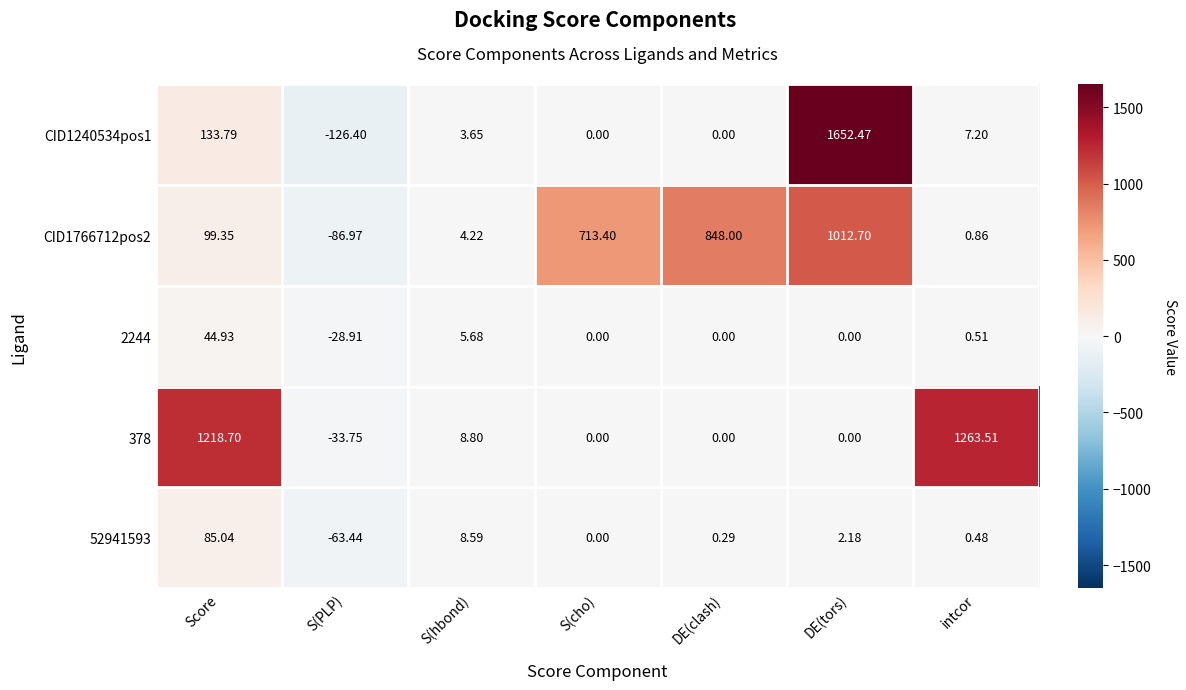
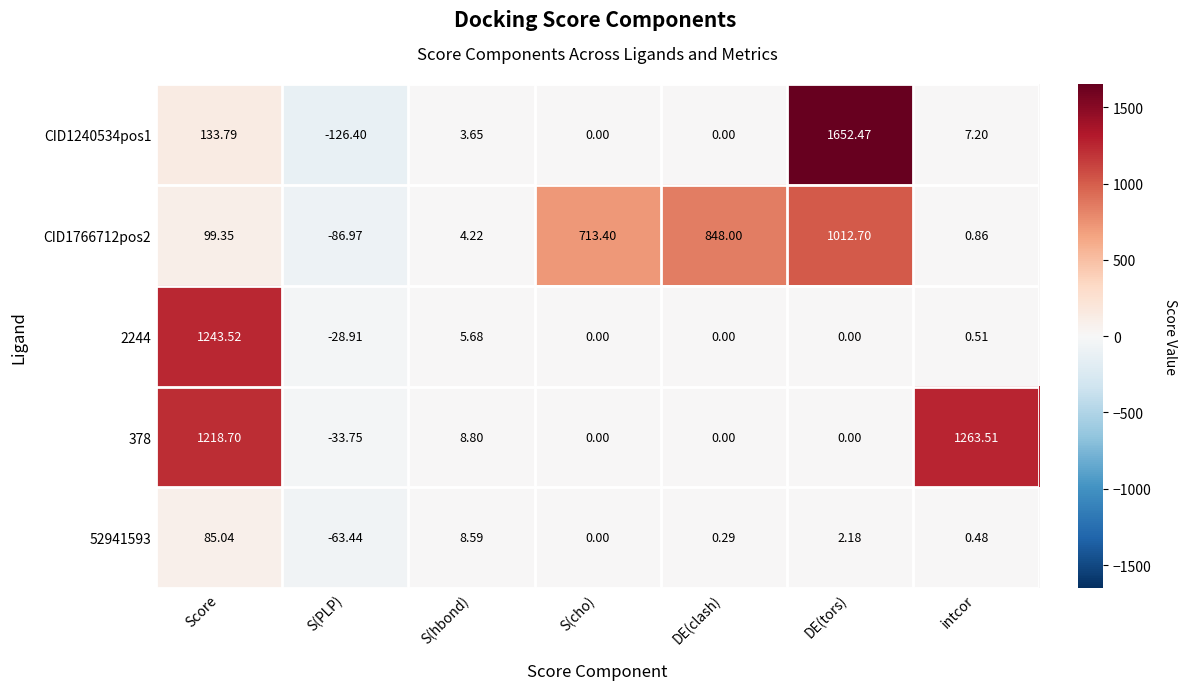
2244, Score: 44.93 -> 1243.52
